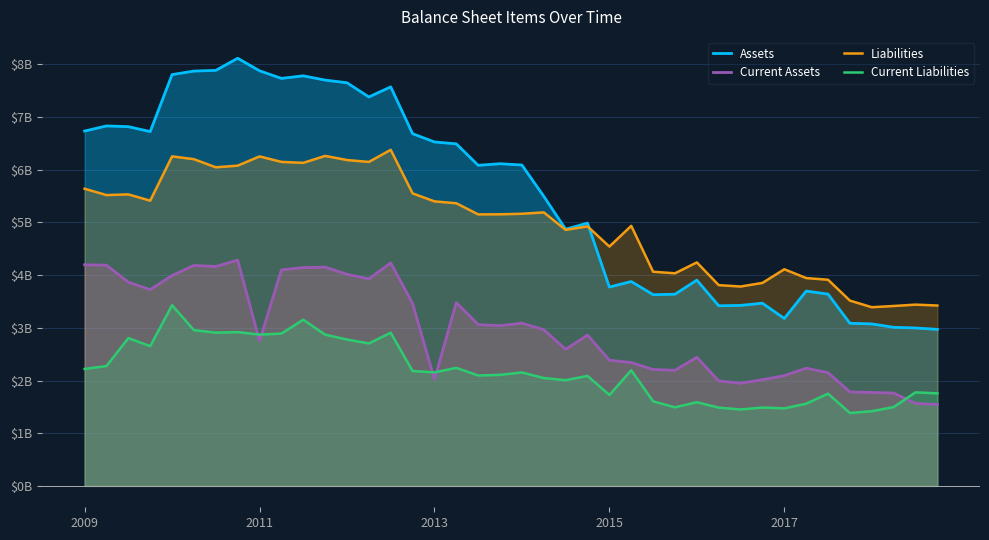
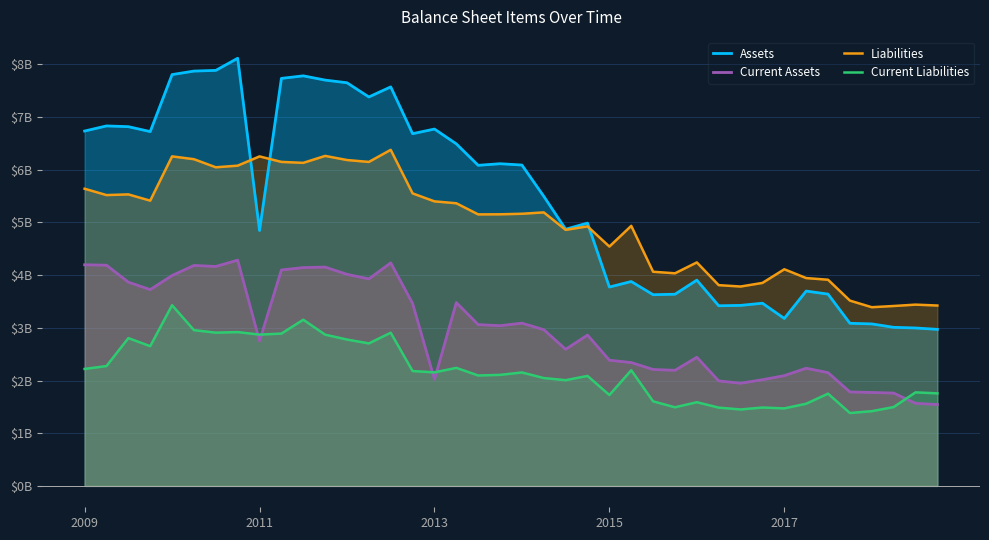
Assets, 2011: $7900000000 -> $4800000000
Assets, 2013: $6500000000 -> $6800000000
